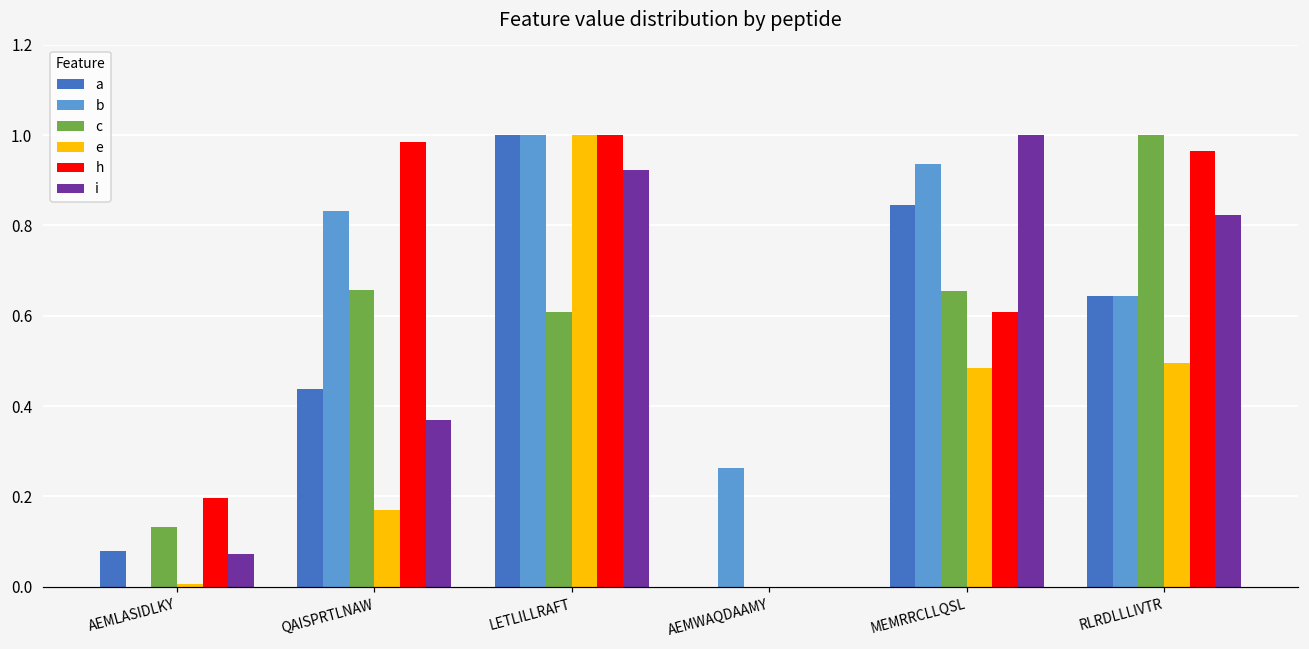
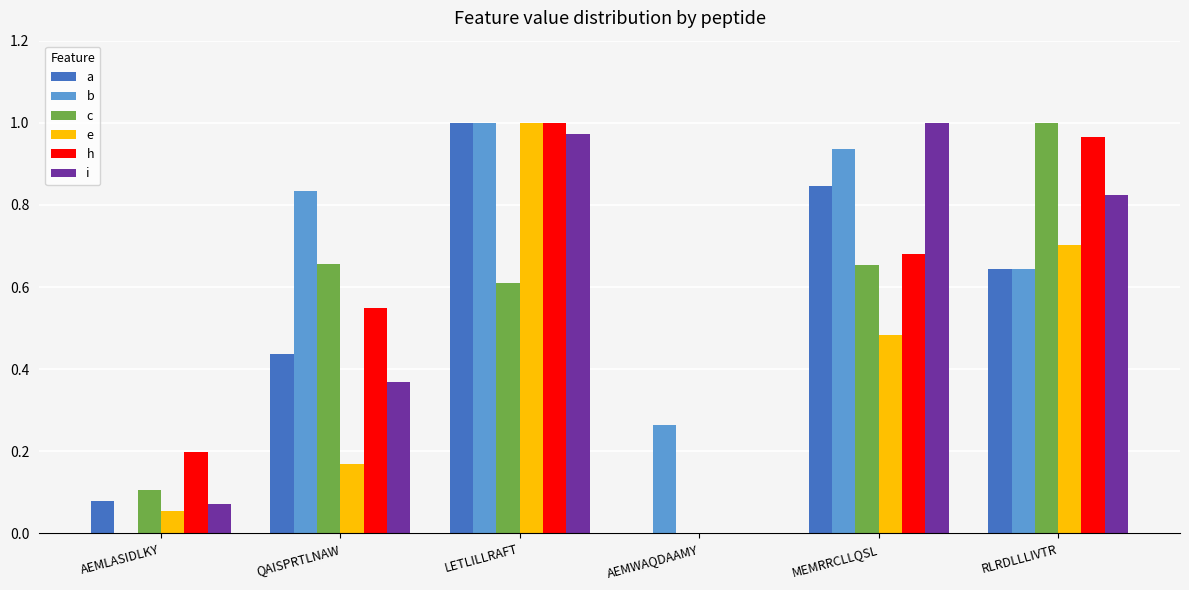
c, AEMLASIDLKY: 0.13 -> 0.11
e, AEMLASIDLKY: 0.01 -> 0.05
h, QAISPRTLNAW: 0.98 -> 0.55
i, LETLILLRAFT: 0.92 -> 0.97
h, MEMRRCLLQSL: 0.61 -> 0.68
e, RLRDLLLIVTR: 0.50 -> 0.70
